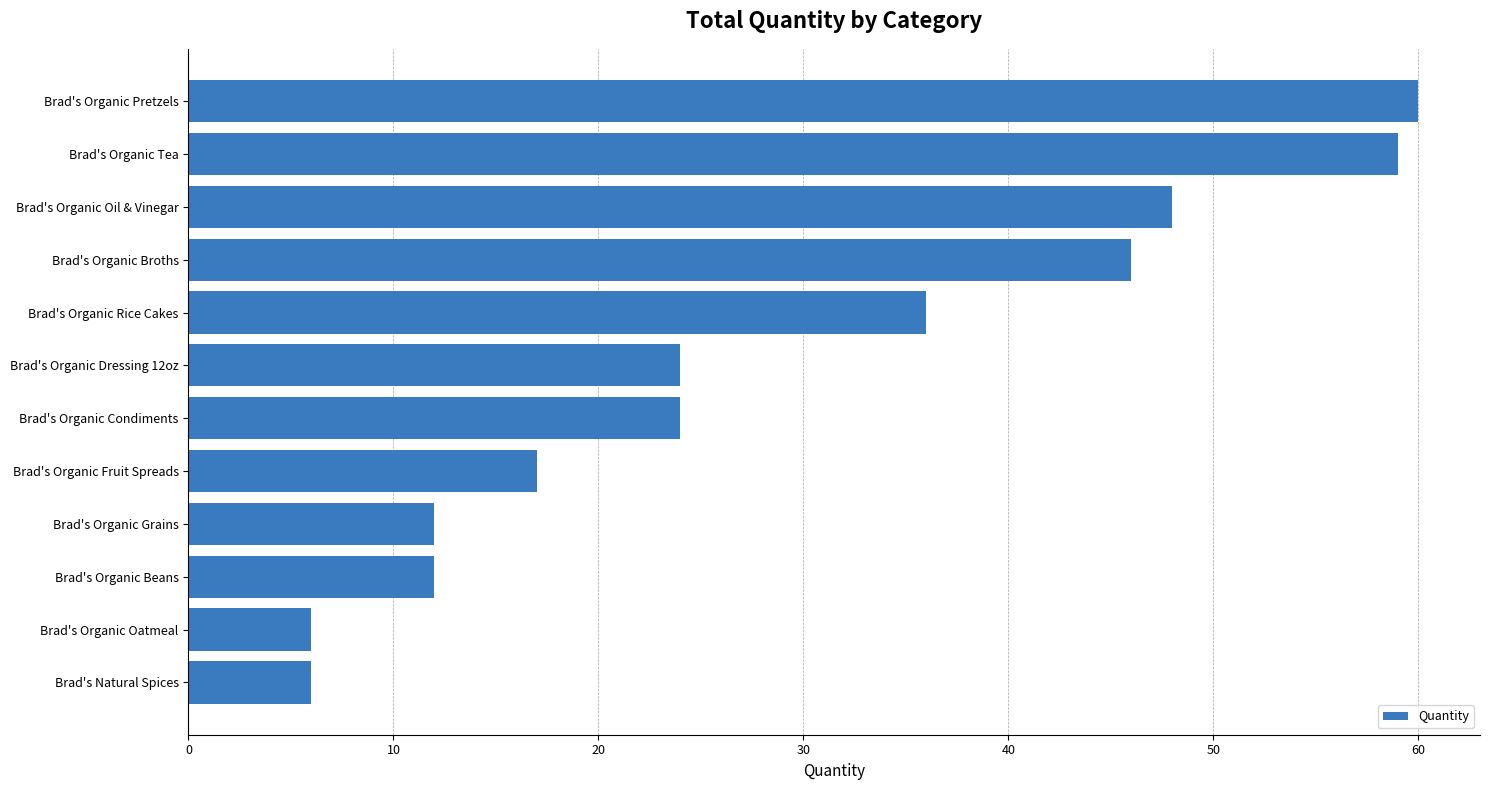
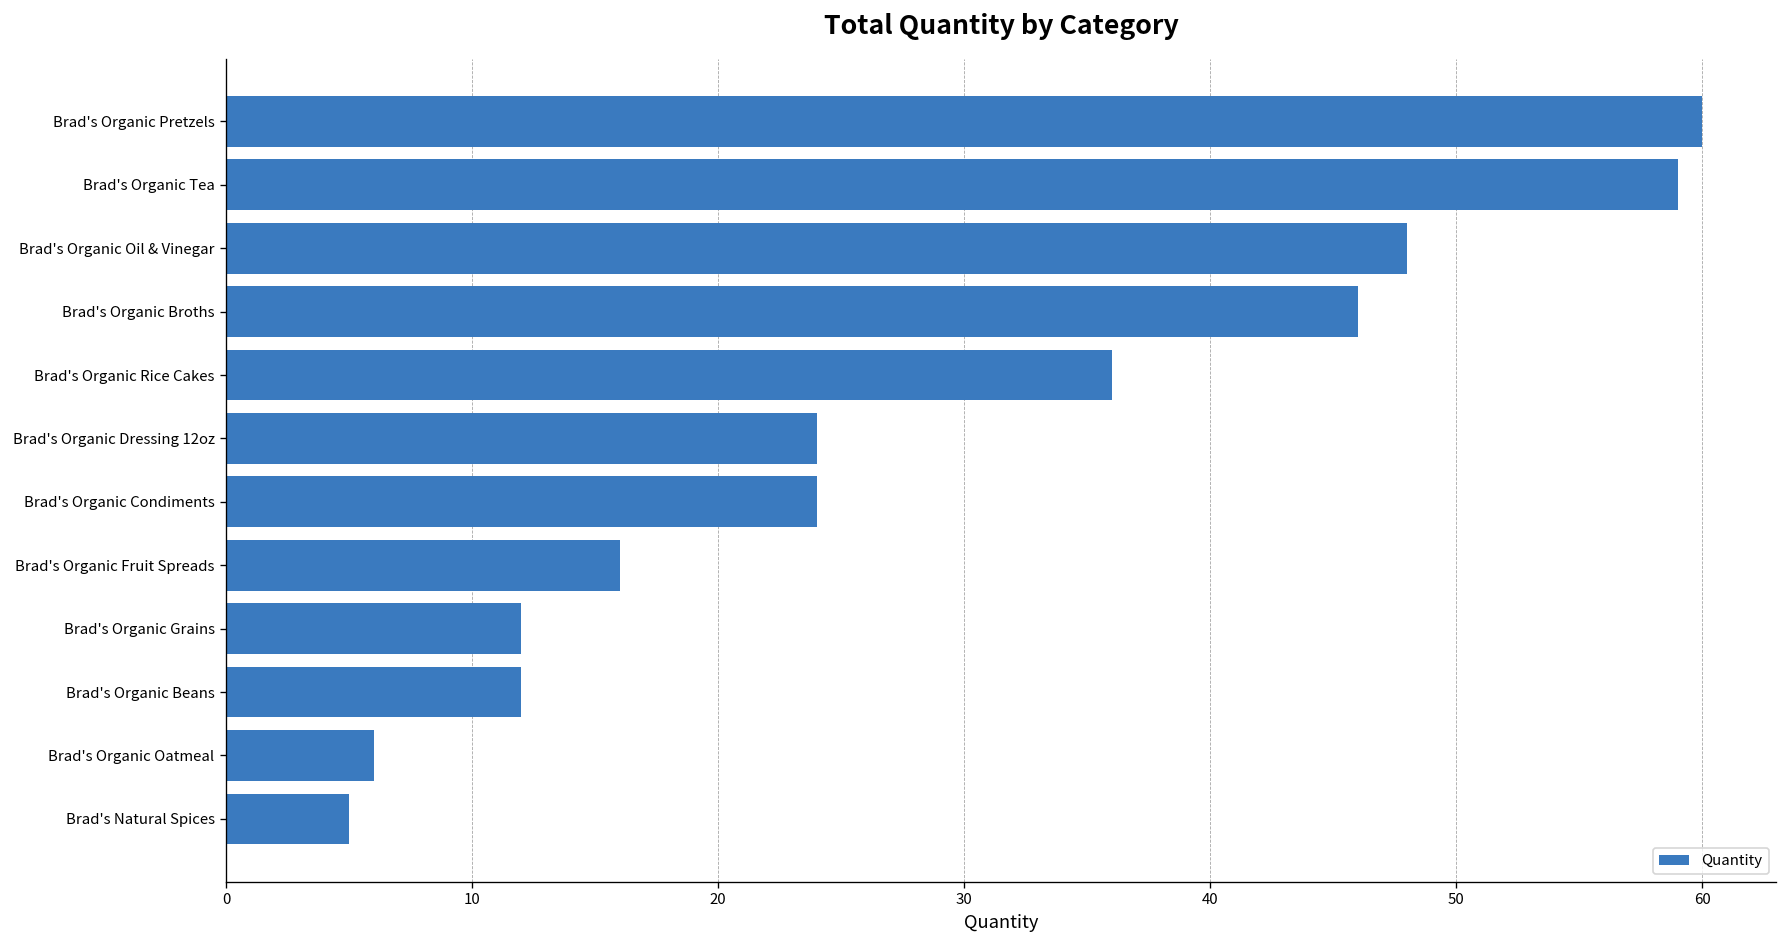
Brad's Organic Fruit Spreads: 17 -> 16
Brad's Natural Spices: 6 -> 5
